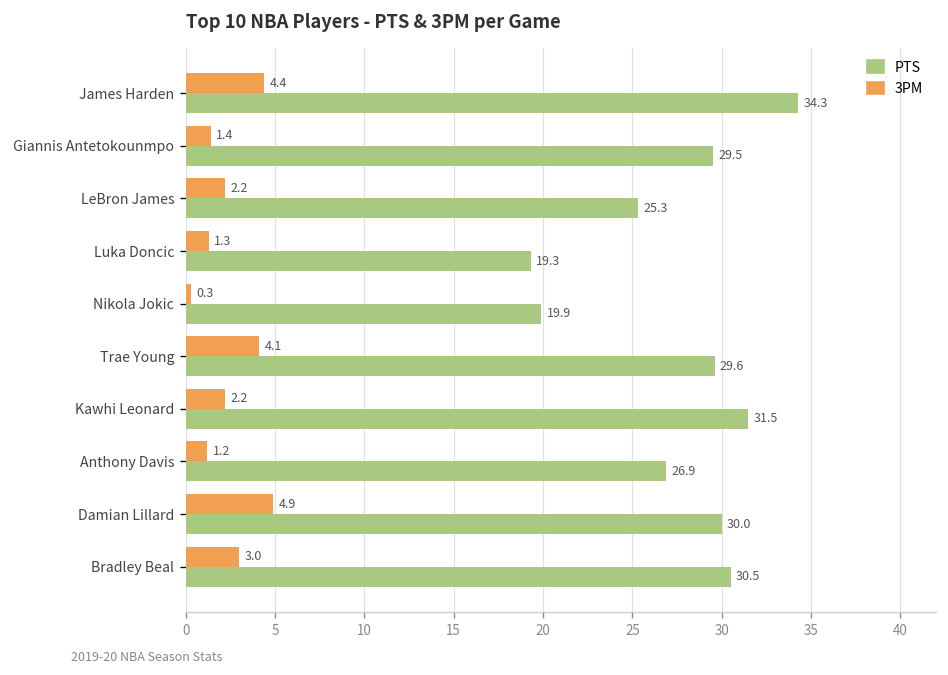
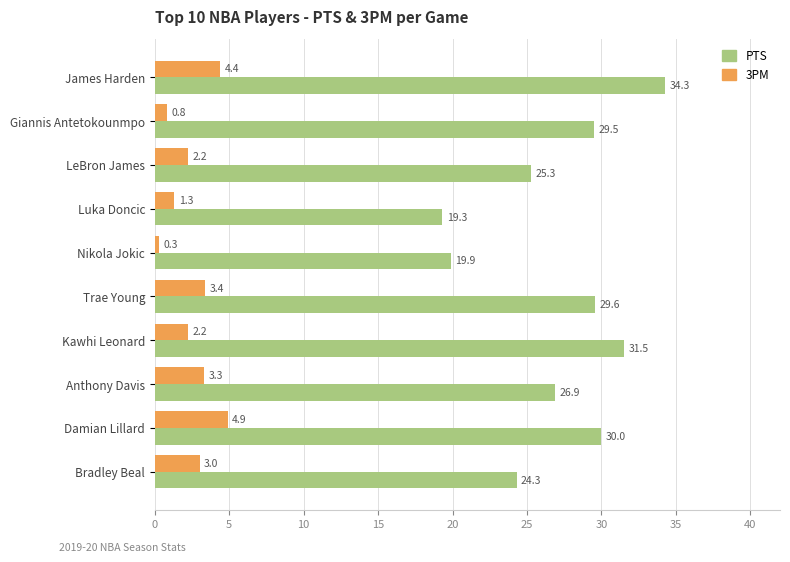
3PM, Giannis Antetokounmpo: 1.4 -> 0.8
3PM, Trae Young: 4.1 -> 3.4
3PM, Anthony Davis: 1.2 -> 3.3
PTS, Bradley Beal: 30.5 -> 24.3
